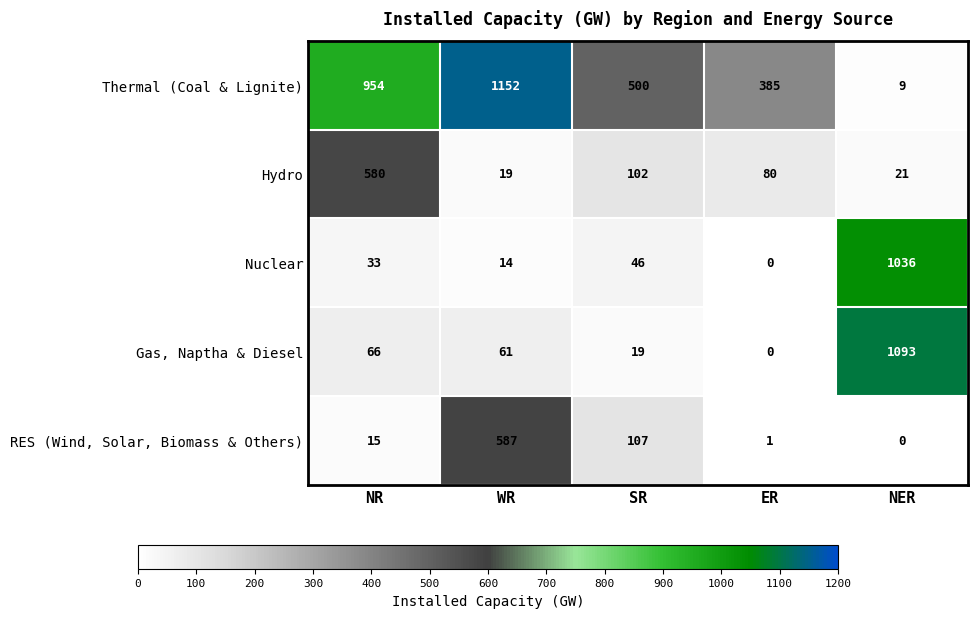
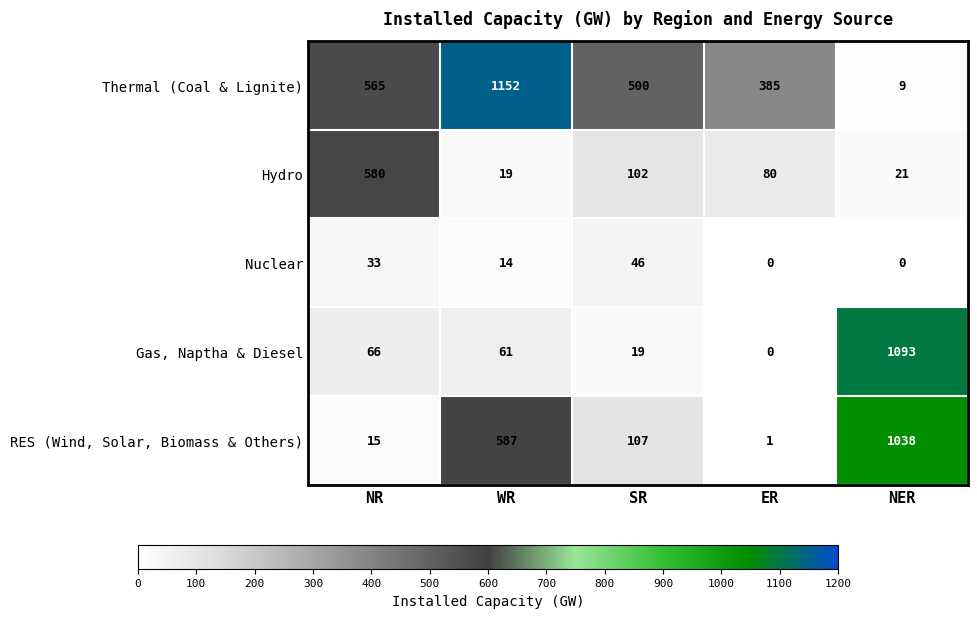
Thermal (Coal & Lignite), NR: 954 -> 565
Nuclear, NER: 1036 -> 0
RES (Wind, Solar, Biomass & Others), NER: 0 -> 1038
